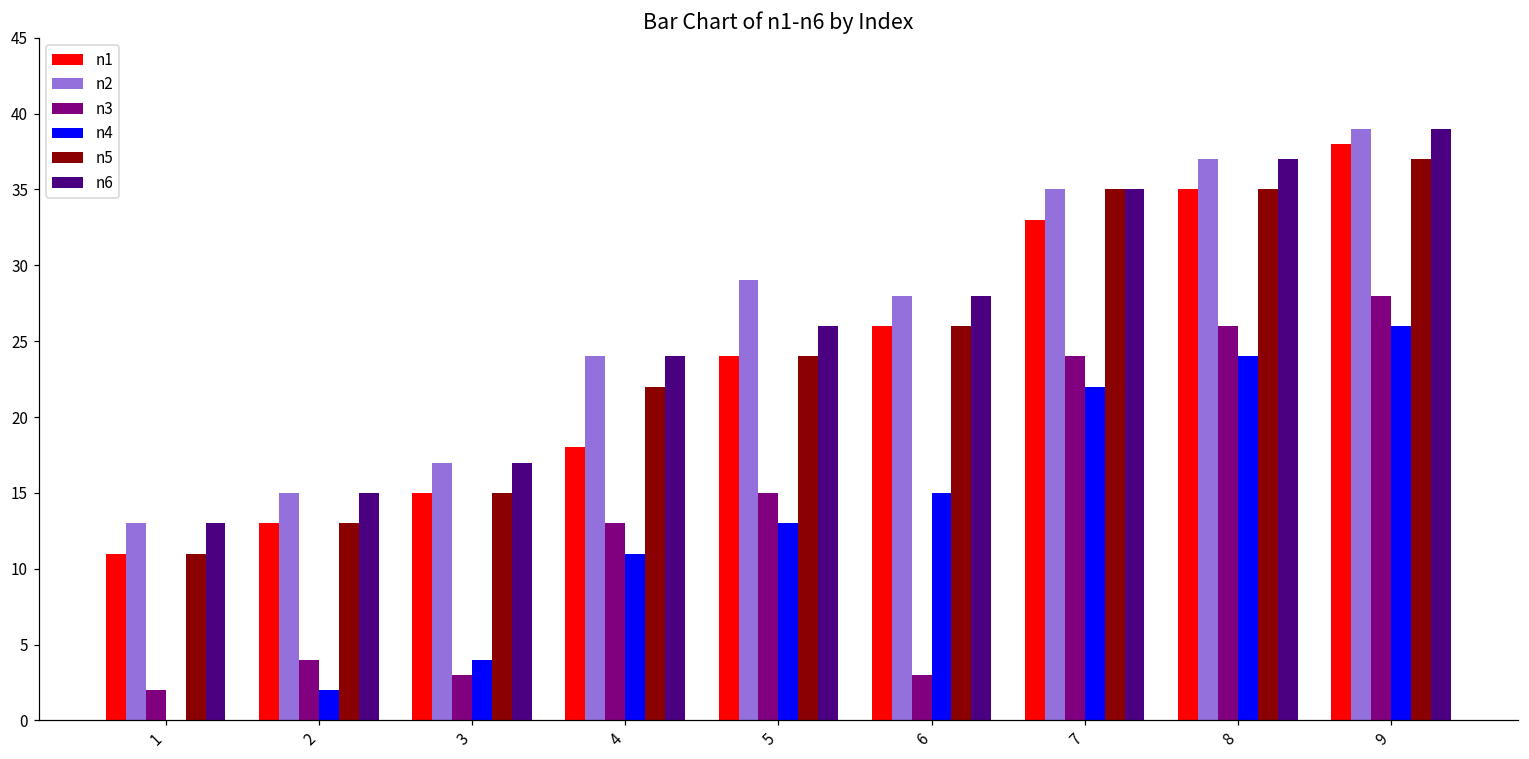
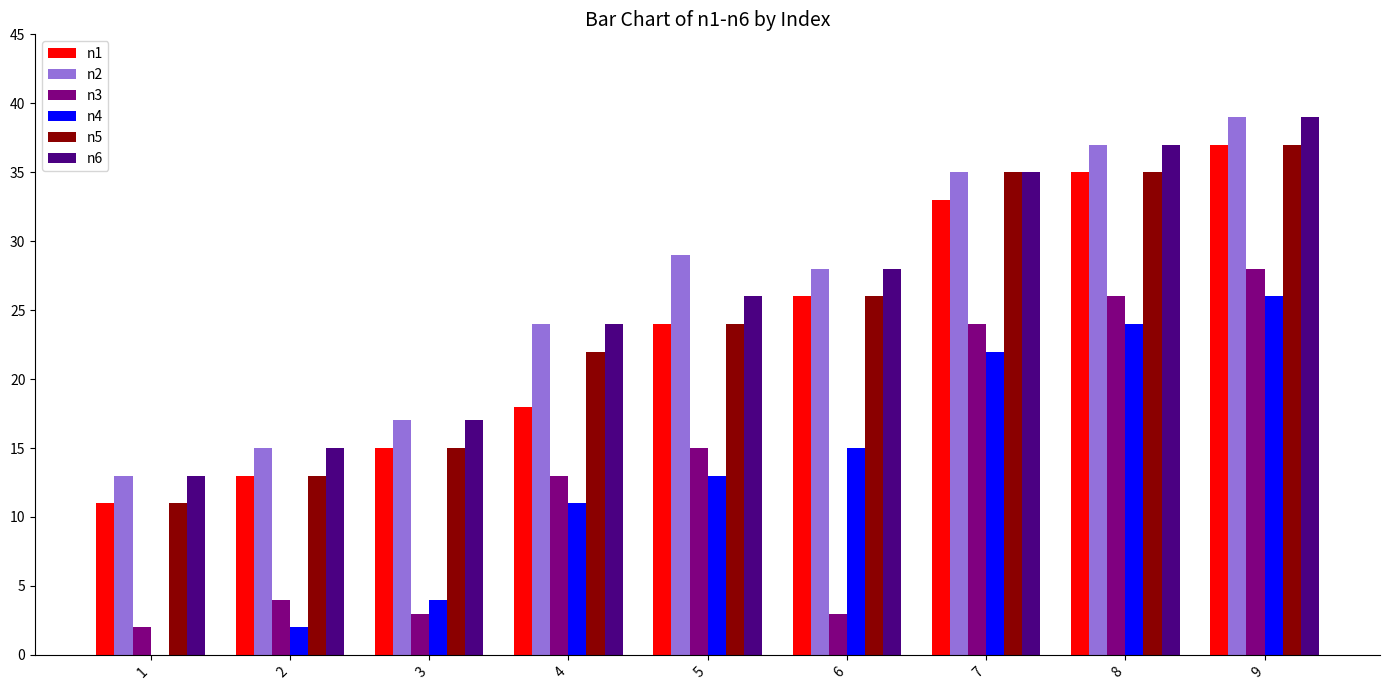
n1, 9: 38 -> 37
